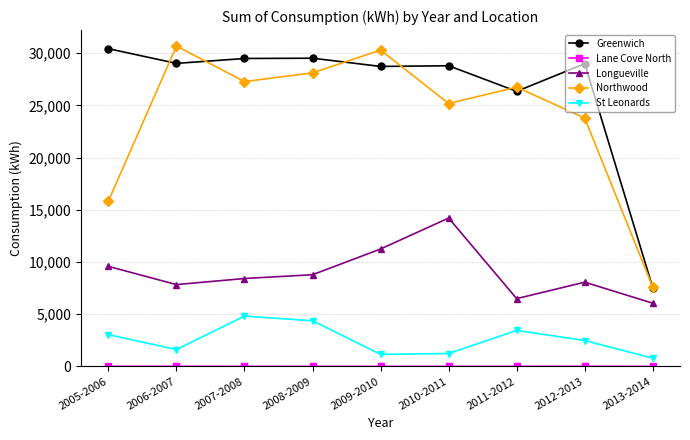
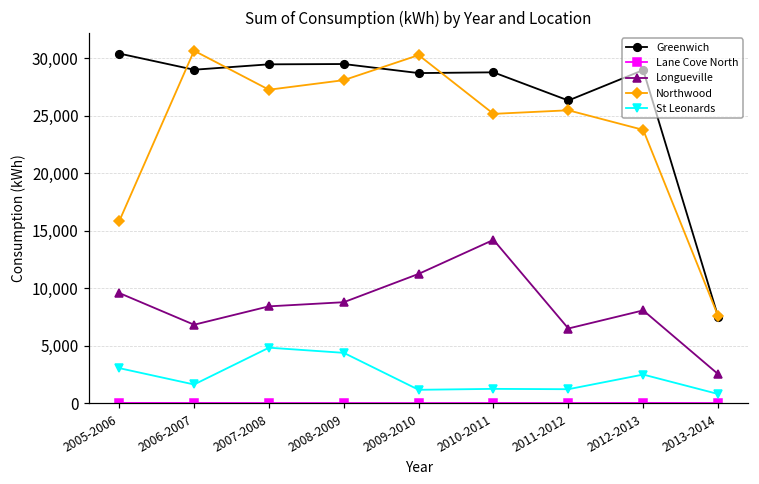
Longueville, 2006-2007: 7,800 -> 6,800
Northwood, 2011-2012: 26,700 -> 25,500
St Leonards, 2011-2012: 3,400 -> 1,200
Longueville, 2013-2014: 6,100 -> 2,500
